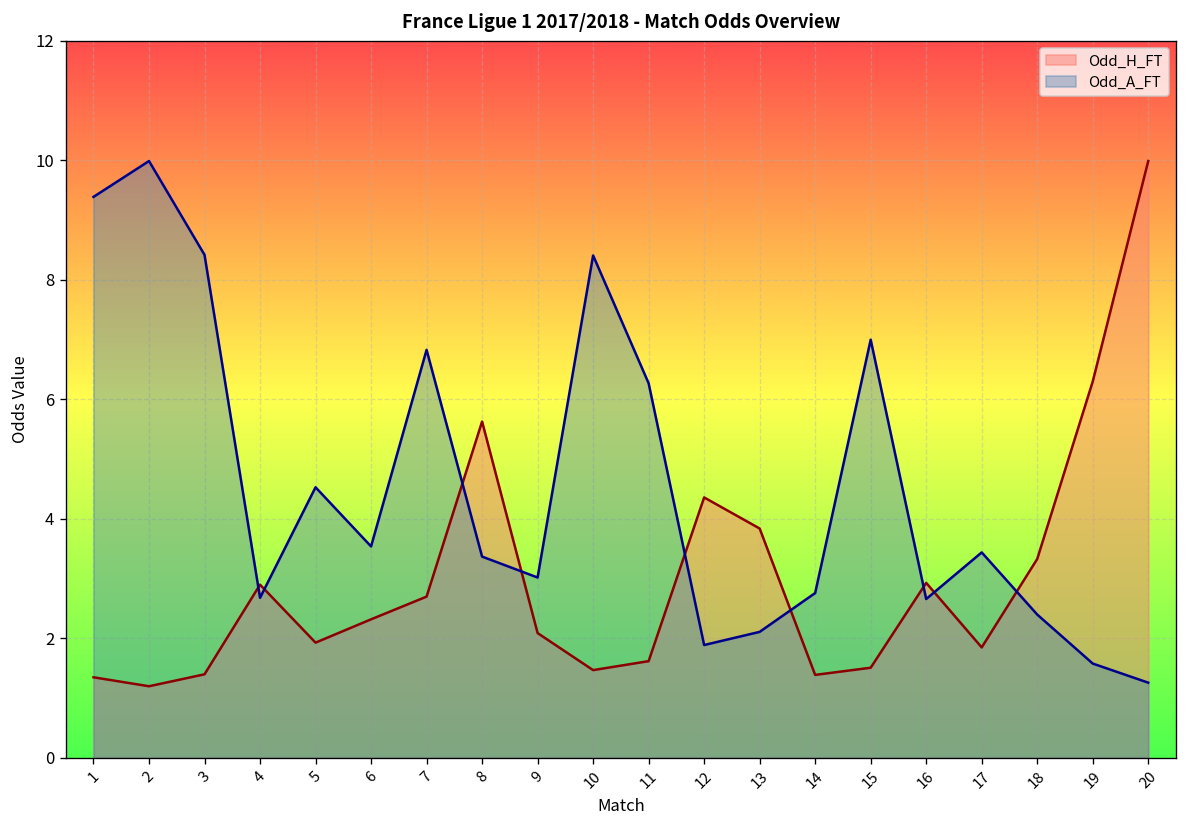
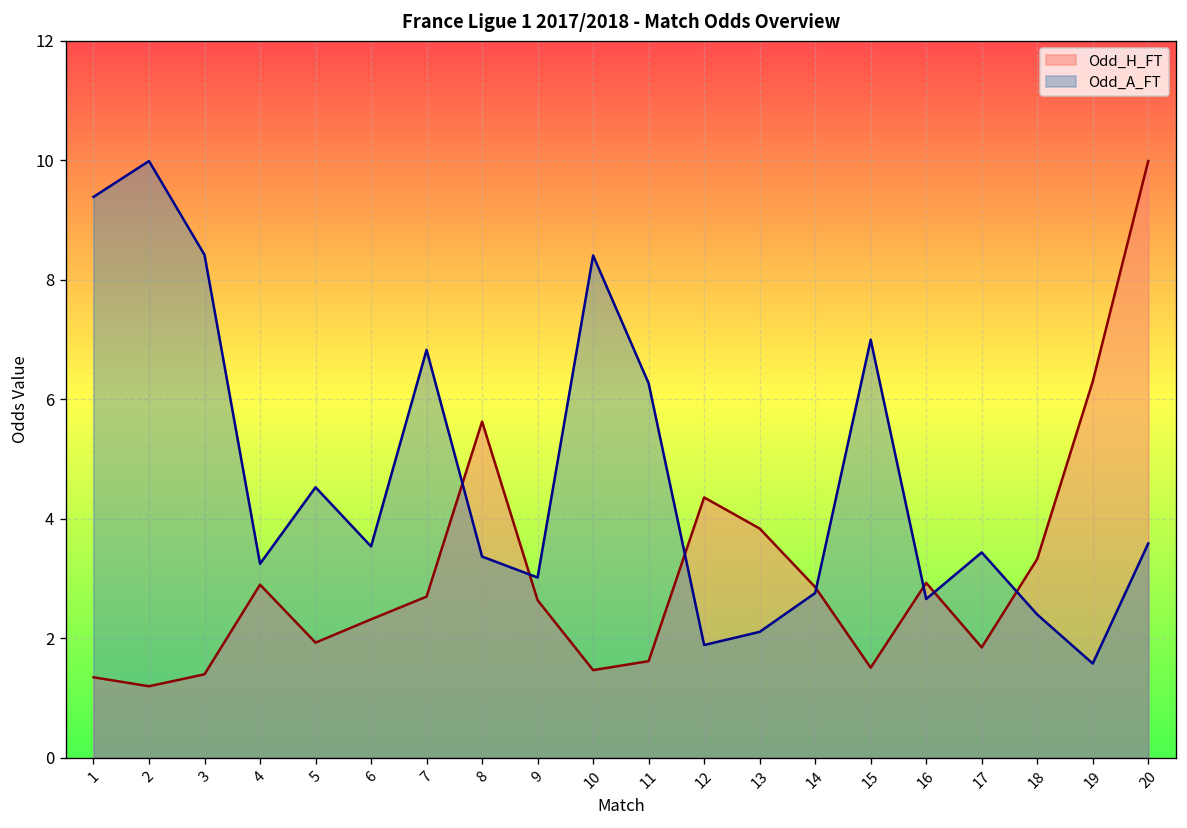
Odd_A_FT, 4: 2.7 -> 3.3
Odd_H_FT, 9: 2.1 -> 2.6
Odd_H_FT, 14: 1.4 -> 2.9
Odd_A_FT, 20: 1.3 -> 3.6
